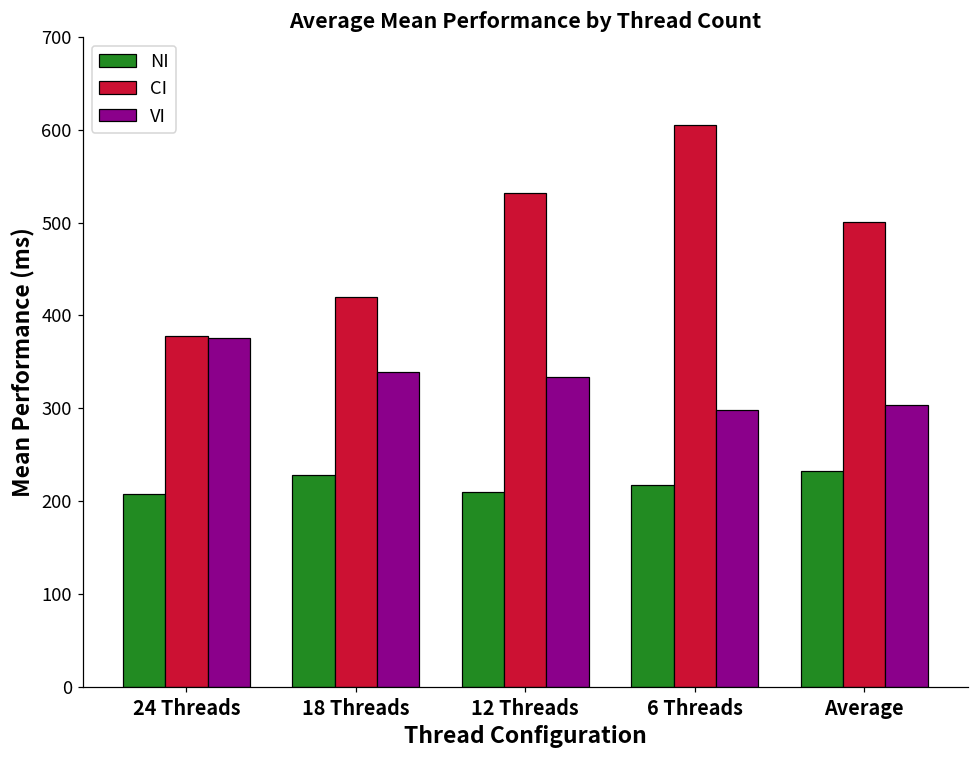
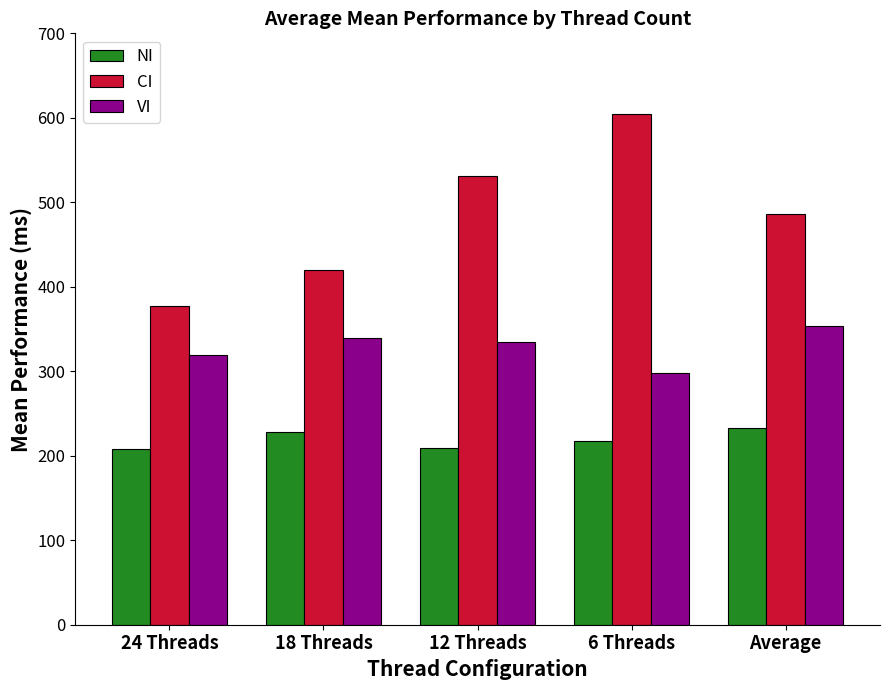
VI, 24 Threads: 380 -> 320
CI, Average: 500 -> 490
VI, Average: 300 -> 350
